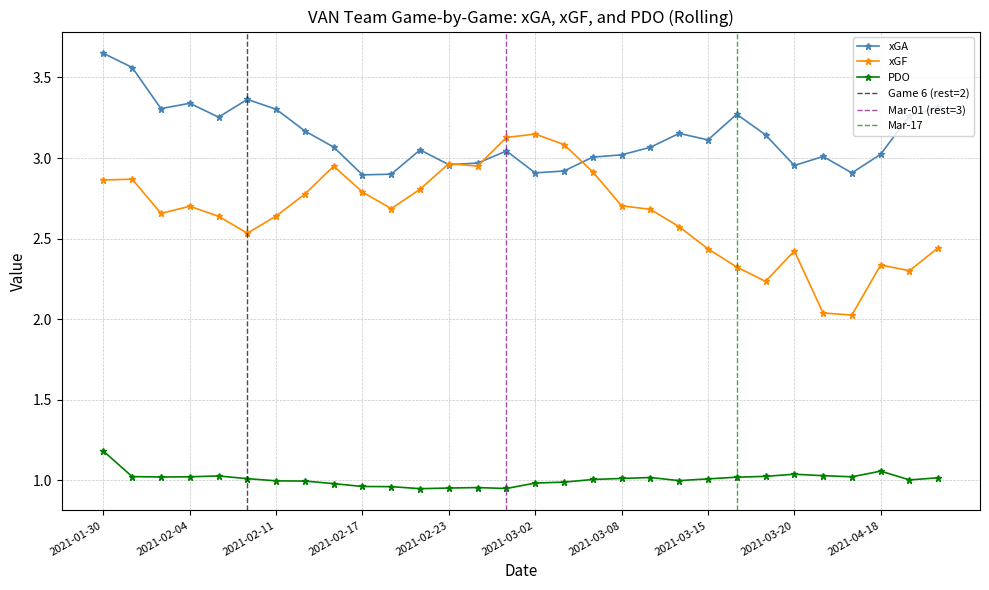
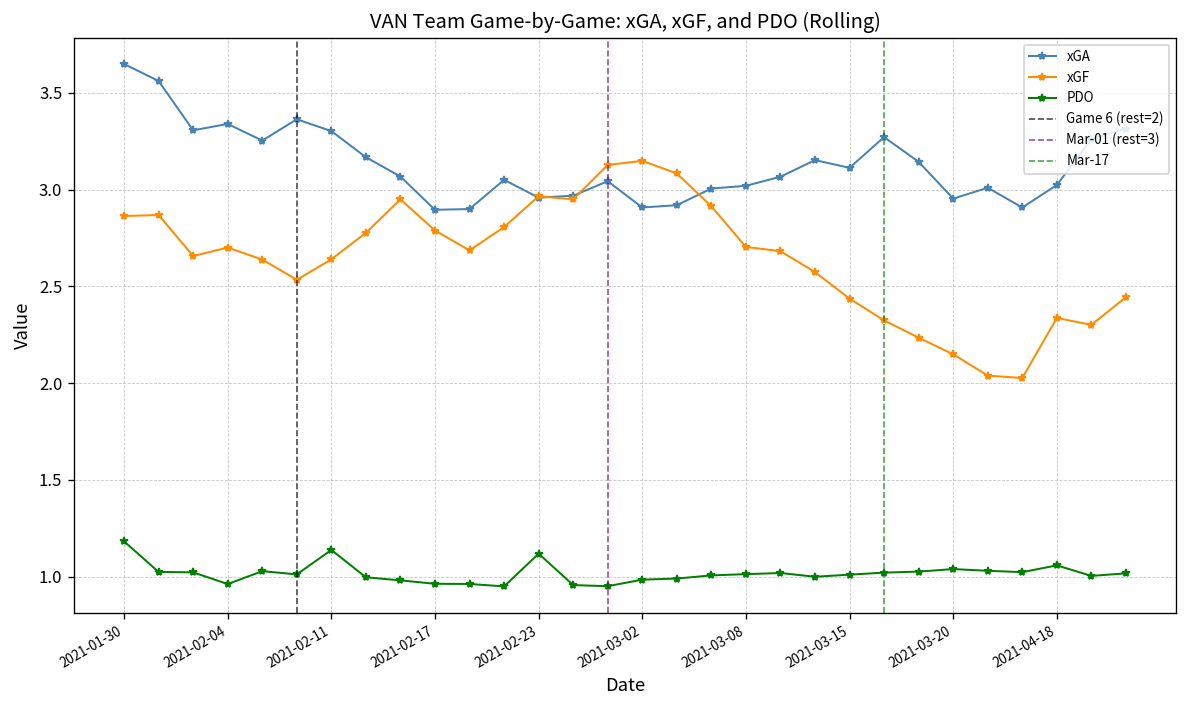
PDO, 2021-02-04: 1.02 -> 0.96
PDO, 2021-02-11: 1.00 -> 1.14
PDO, 2021-02-23: 0.95 -> 1.12
xGF, 2021-03-20: 2.42 -> 2.15
